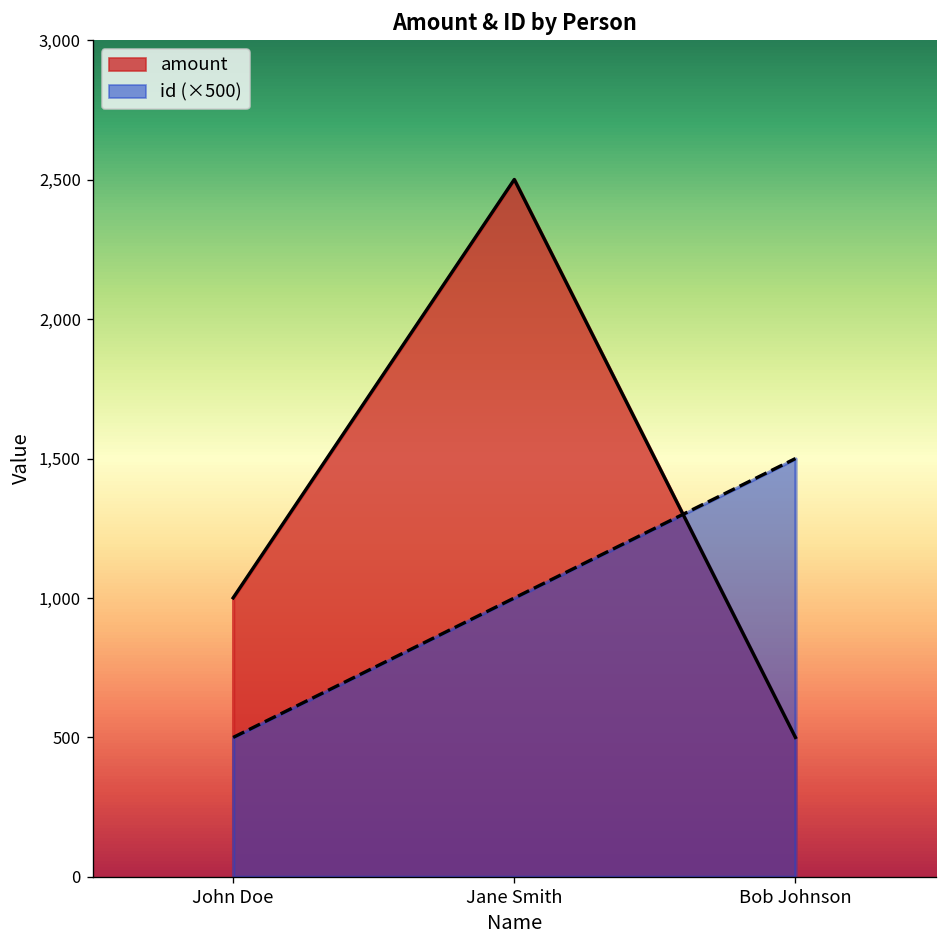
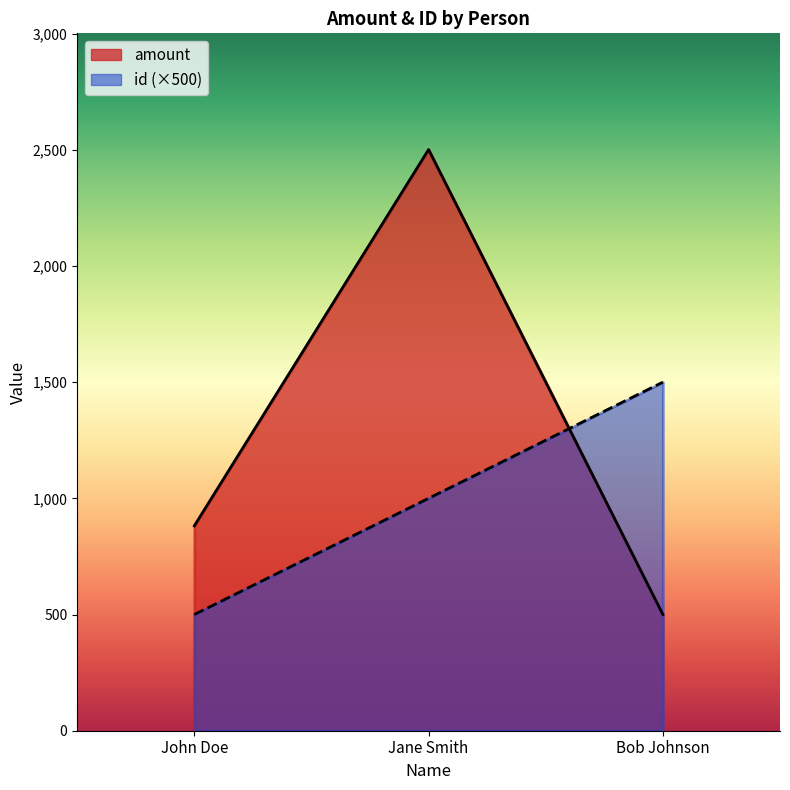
amount, John Doe: 1,000 -> 880
